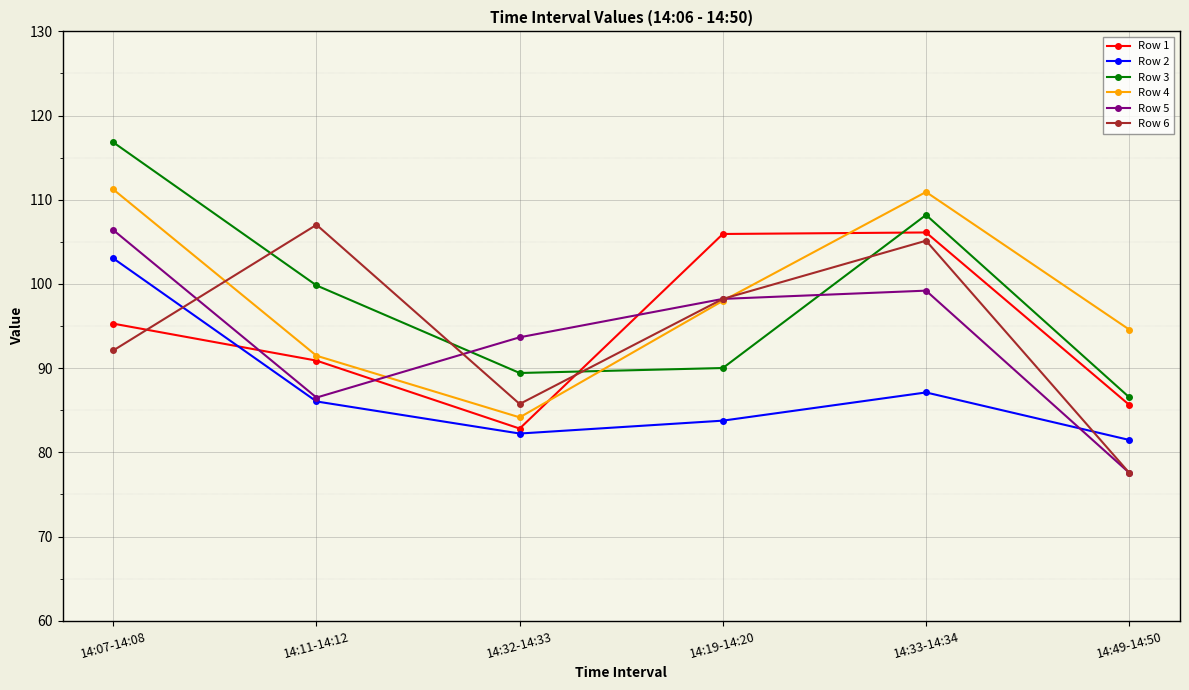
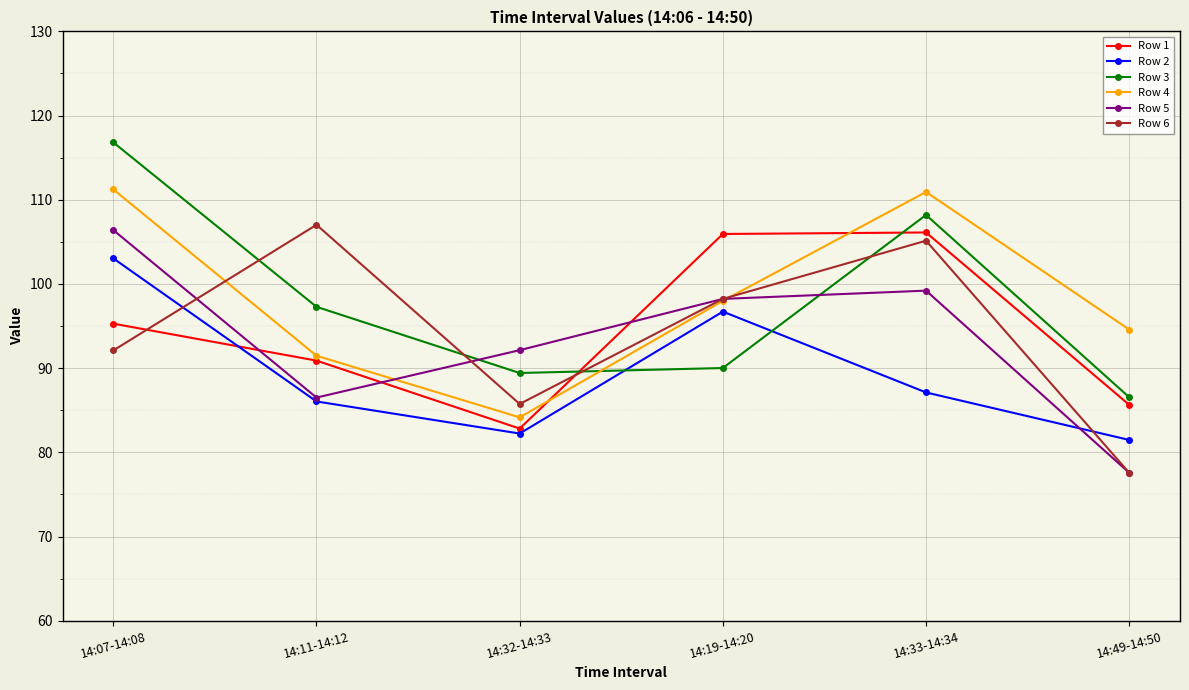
Row 3, 14:11-14:12: 100 -> 97
Row 5, 14:32-14:33: 94 -> 92
Row 2, 14:19-14:20: 84 -> 97
